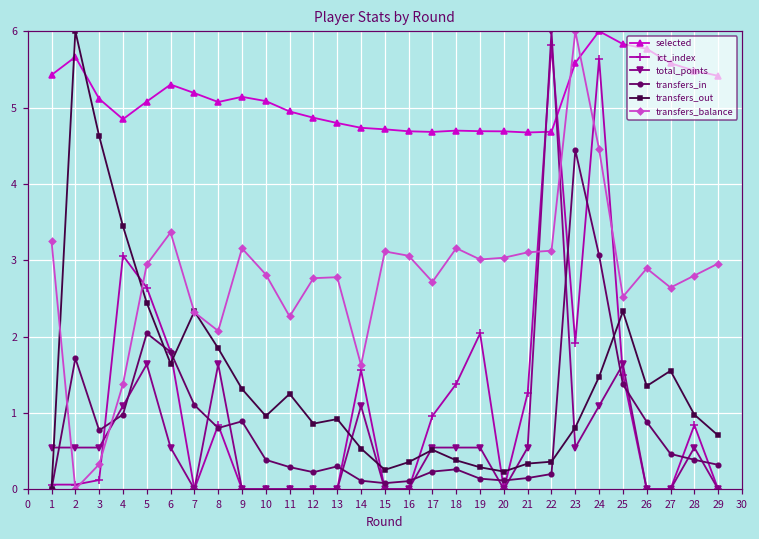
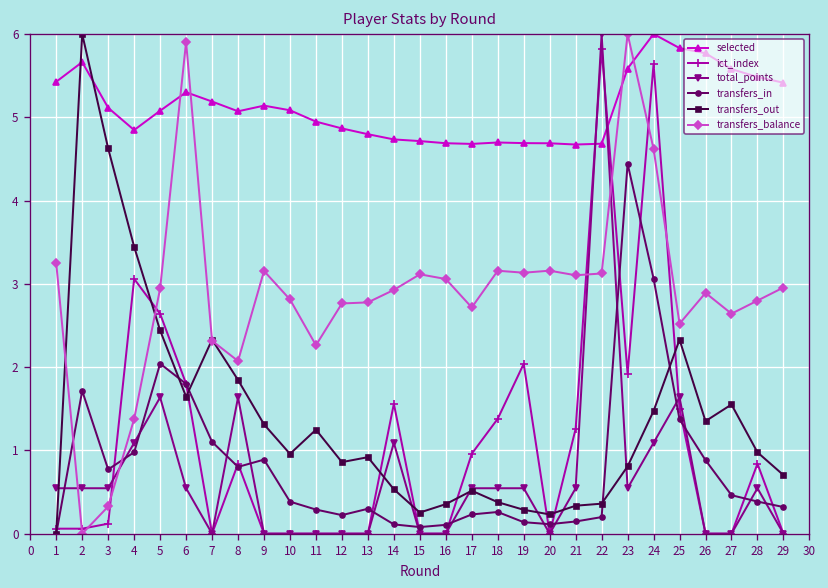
transfers_balance, 6: 3.4 -> 5.9
transfers_balance, 14: 1.6 -> 2.9
transfers_balance, 19: 3.0 -> 3.1
transfers_balance, 20: 3.0 -> 3.2
transfers_balance, 24: 4.5 -> 4.6
